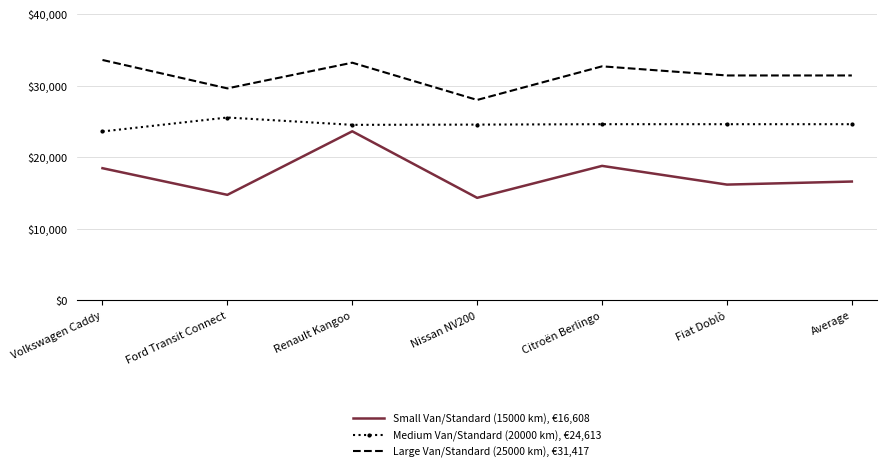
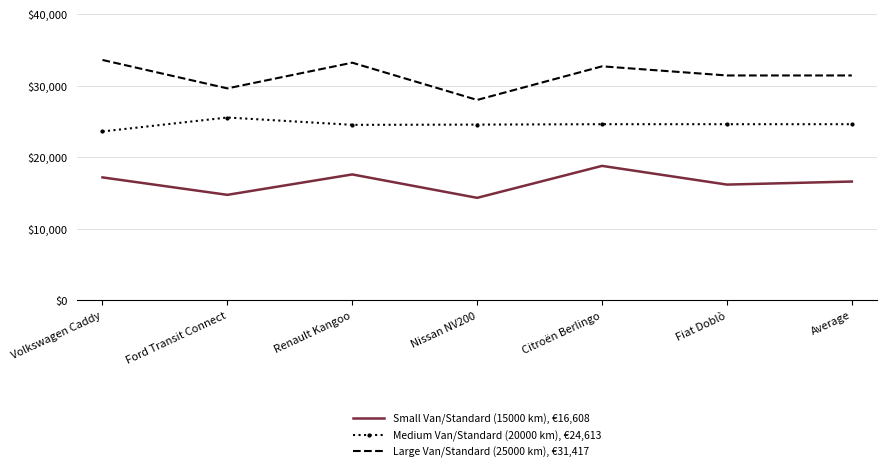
Small Van/Standard (15000 km), €16,608, Volkswagen Caddy: $18,000 -> $17,000
Small Van/Standard (15000 km), €16,608, Renault Kangoo: $24,000 -> $18,000
